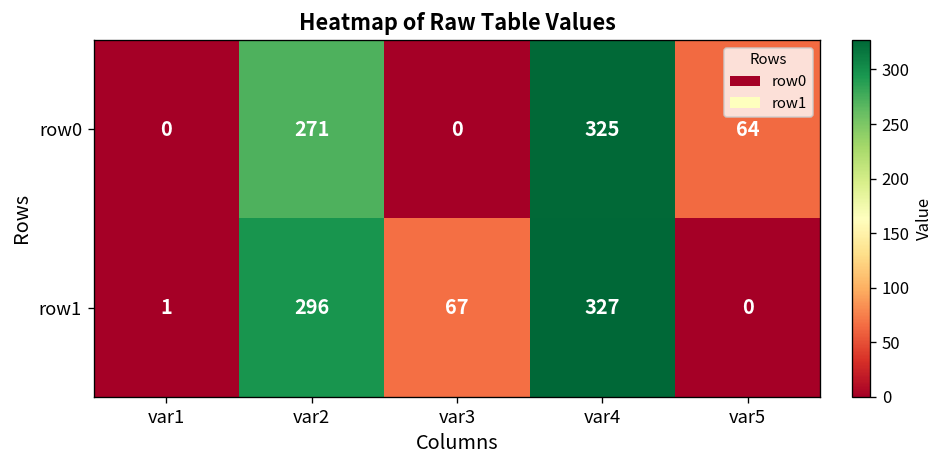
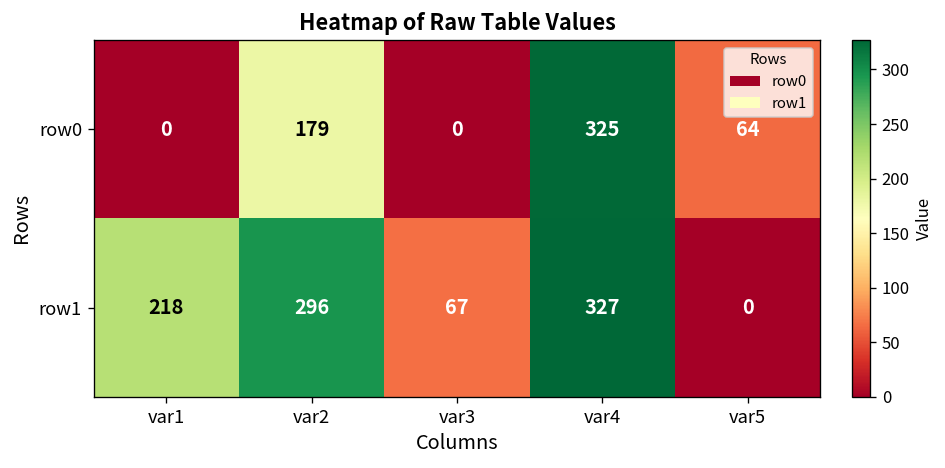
row0, var2: 271 -> 179
row1, var1: 1 -> 218
